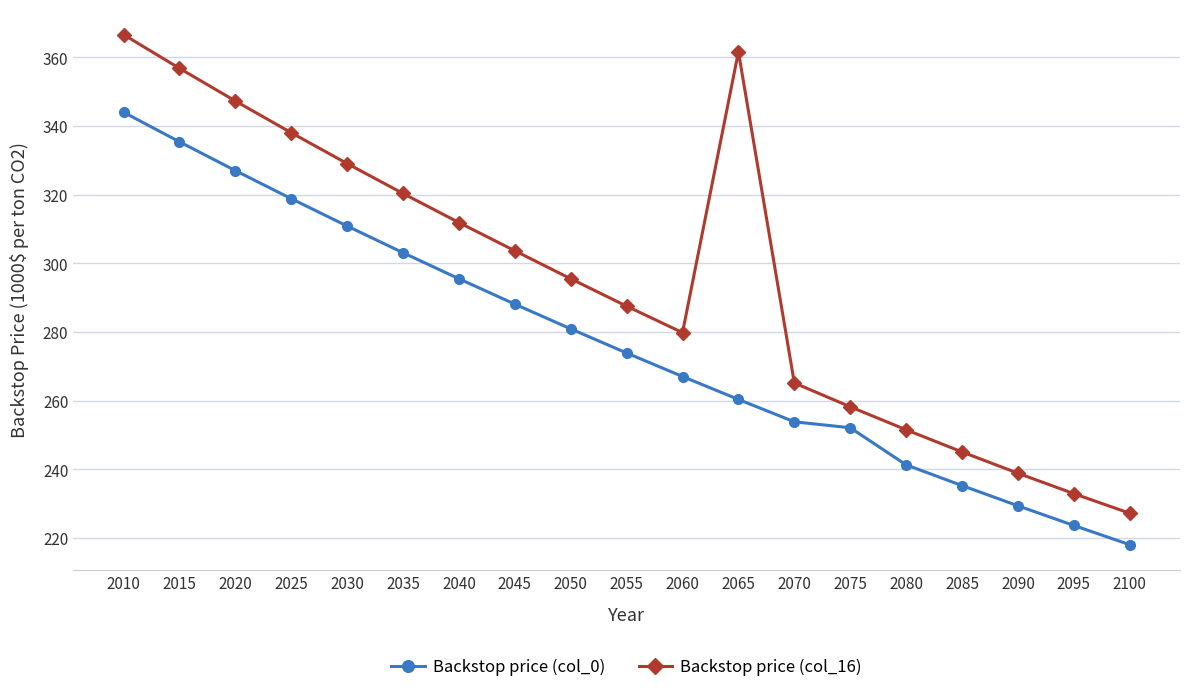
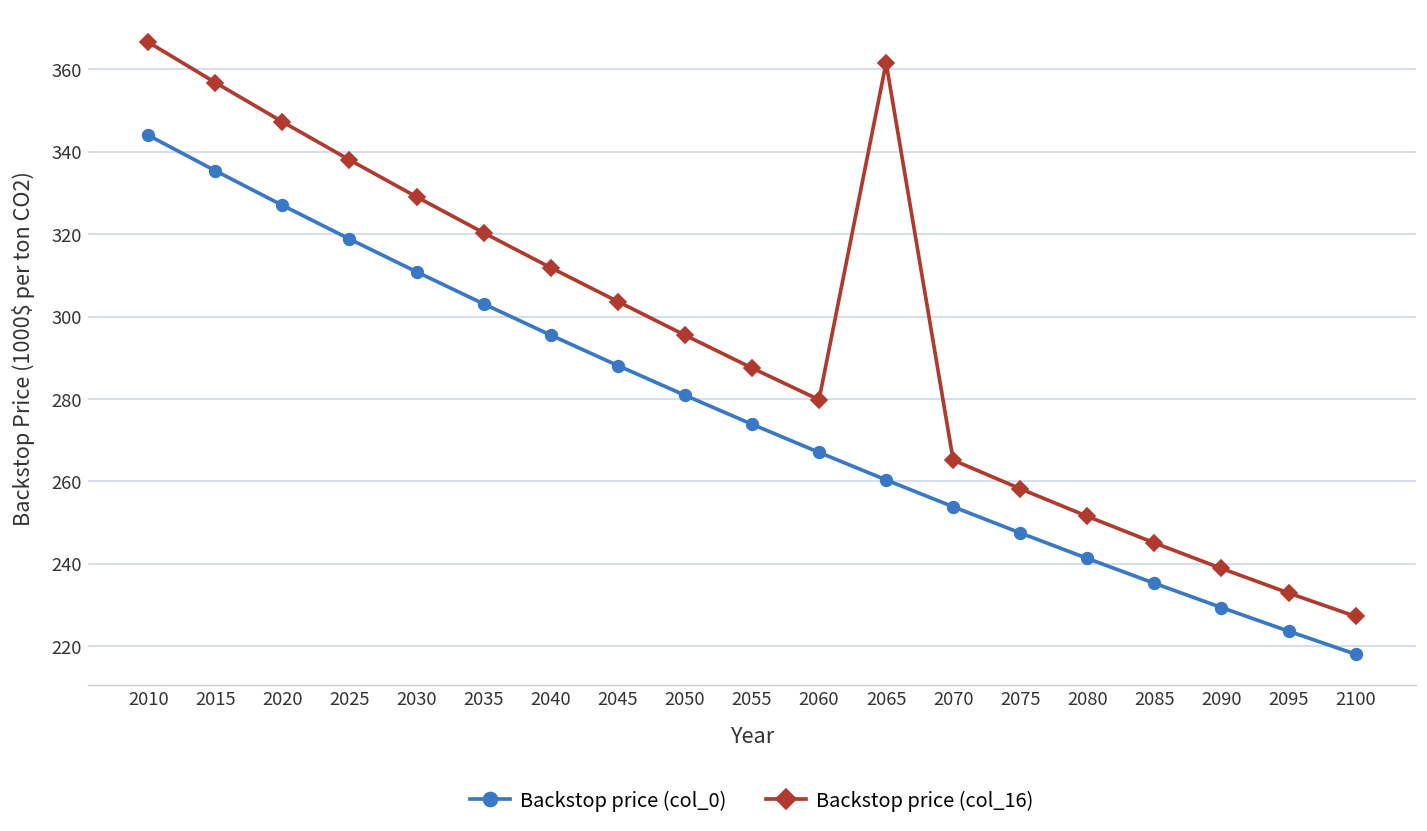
Backstop price (col_0), 2075: 252 -> 248
